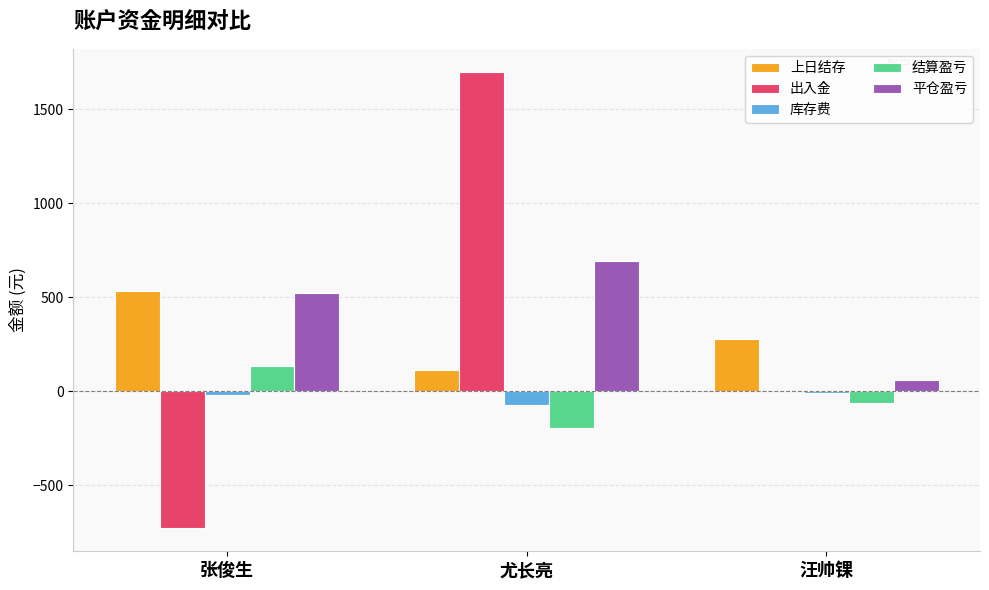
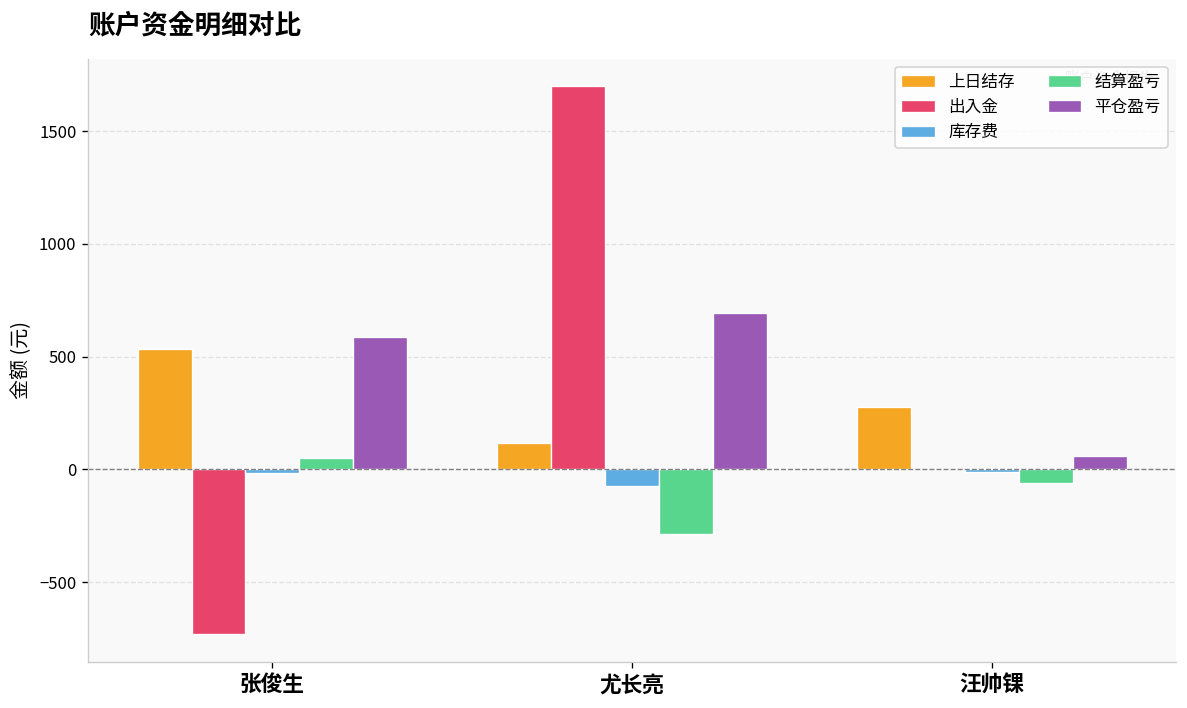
结算盈亏, 张俊生: 130 -> 50
平仓盈亏, 张俊生: 520 -> 590
结算盈亏, 尤长亮: -200 -> -290
